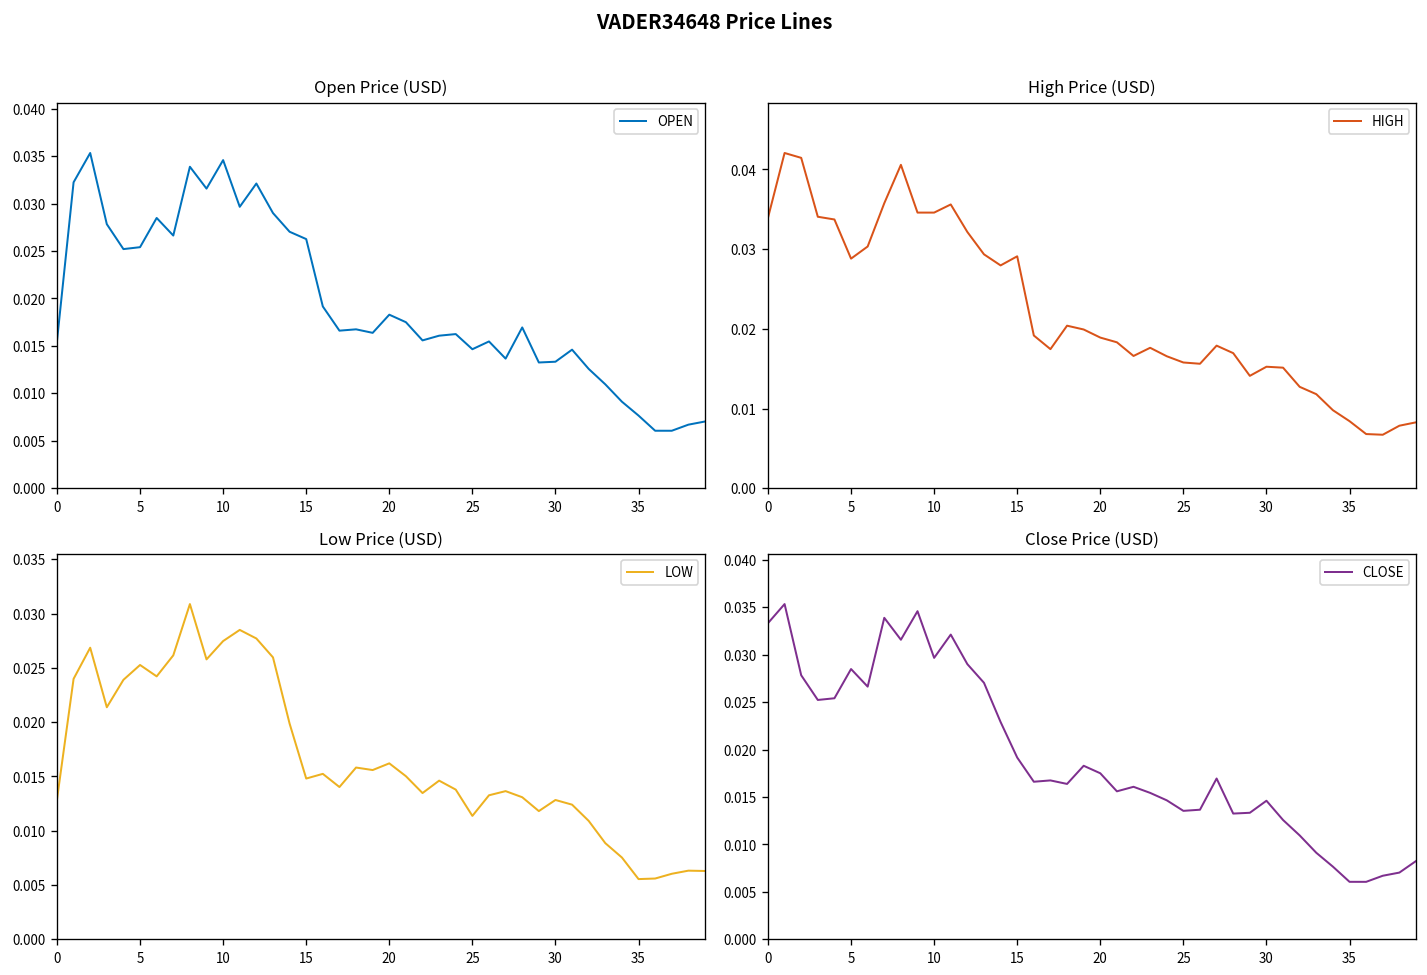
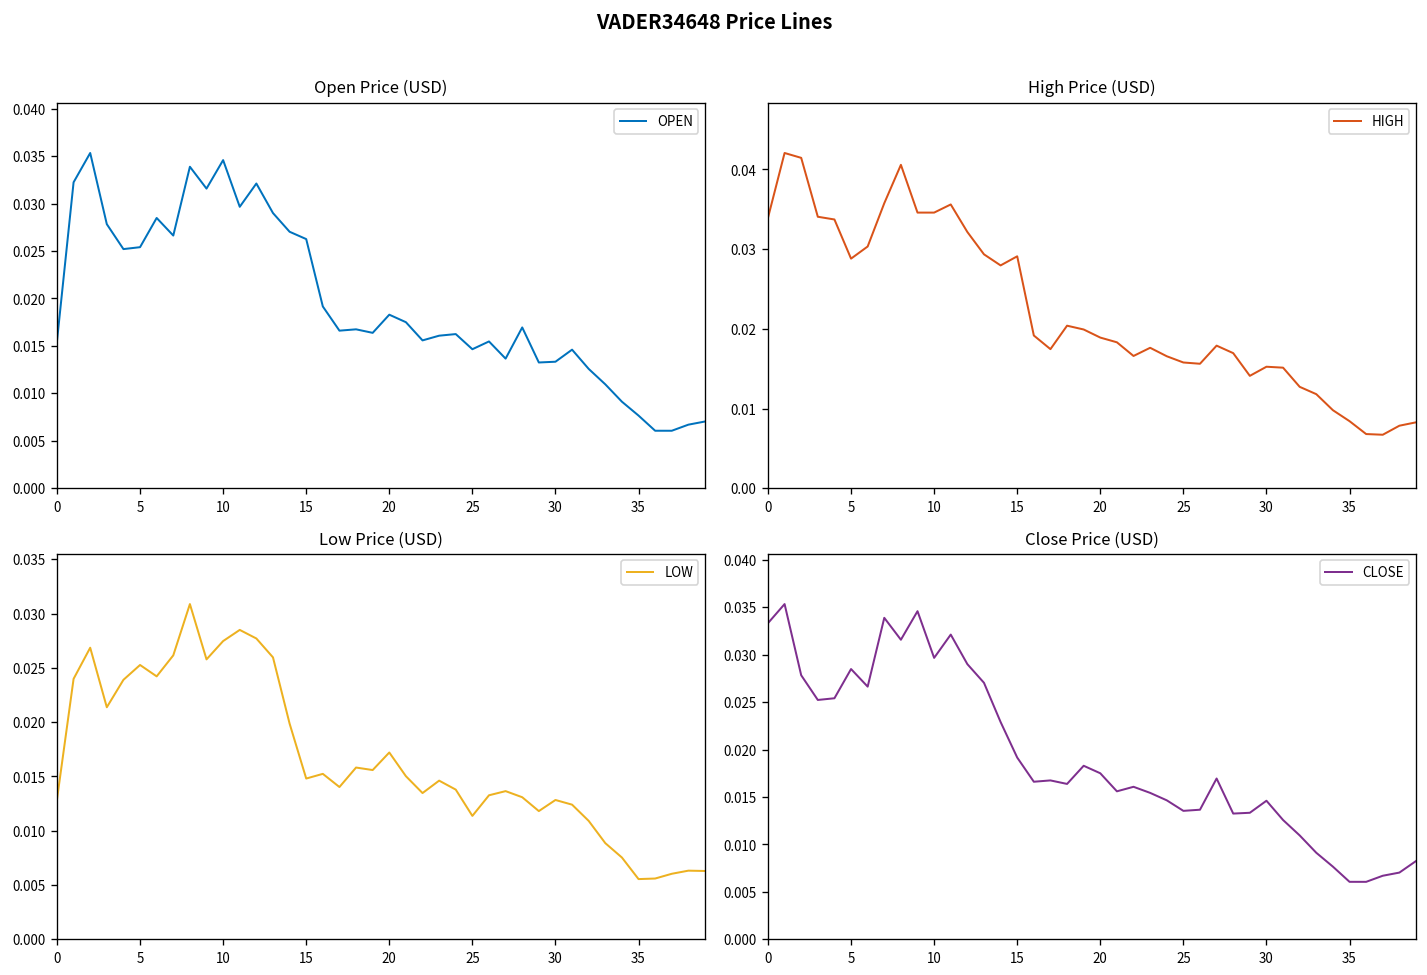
Low Price (USD), 20: 0.016 -> 0.017
